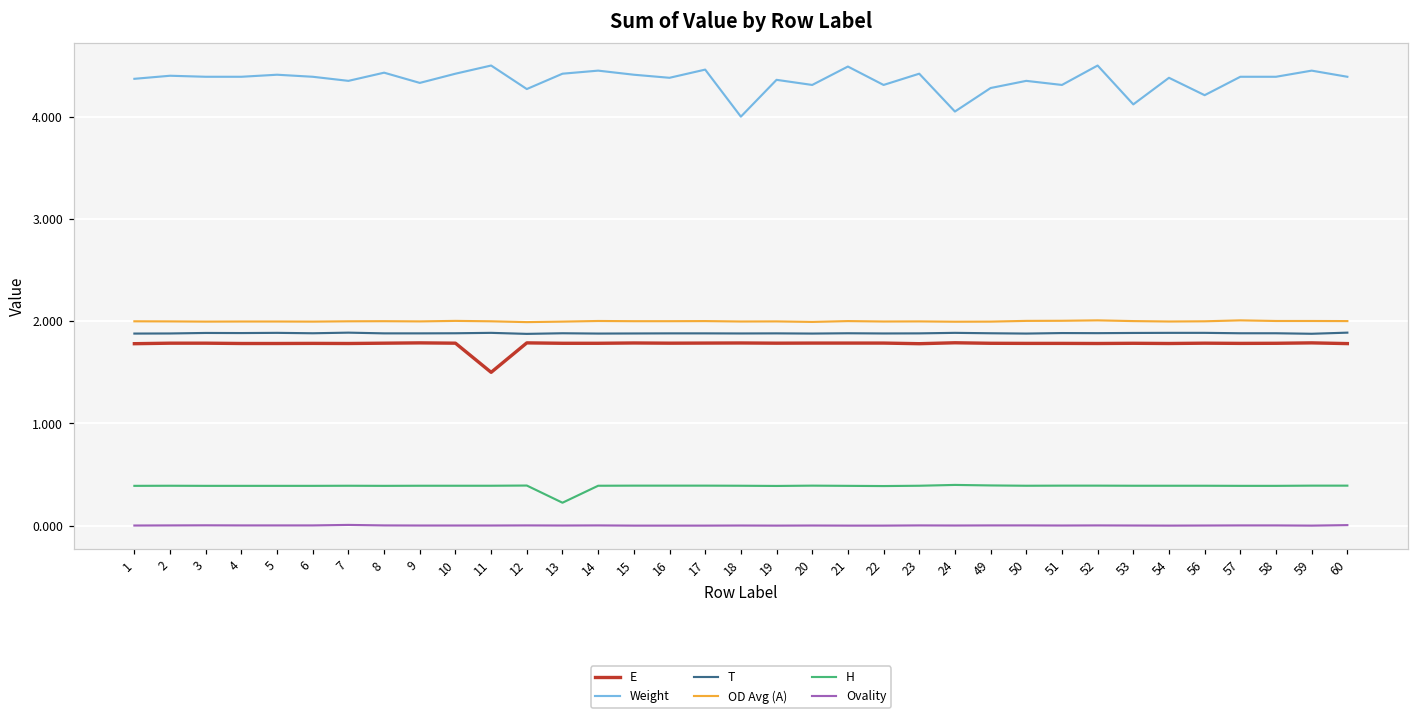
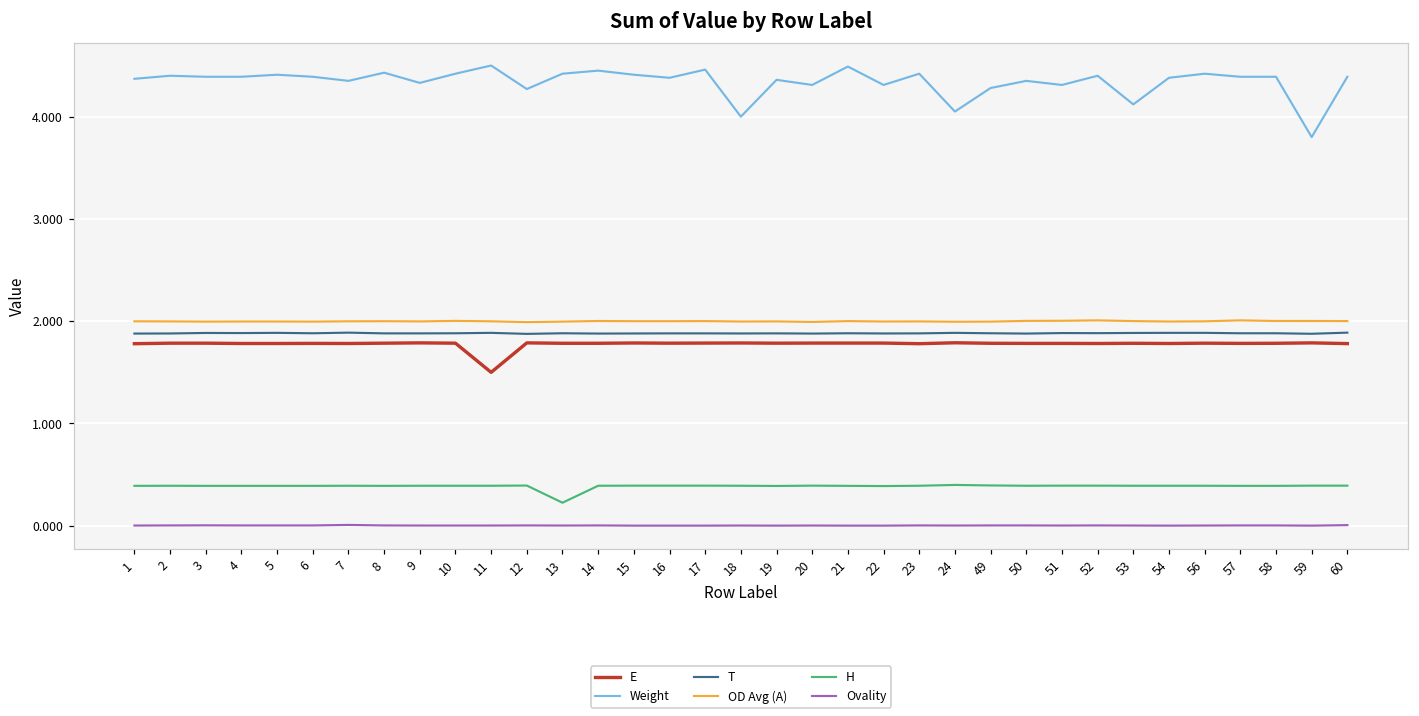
Weight, 52: 4.5 -> 4.4
Weight, 56: 4.2 -> 4.4
Weight, 59: 4.5 -> 3.8
